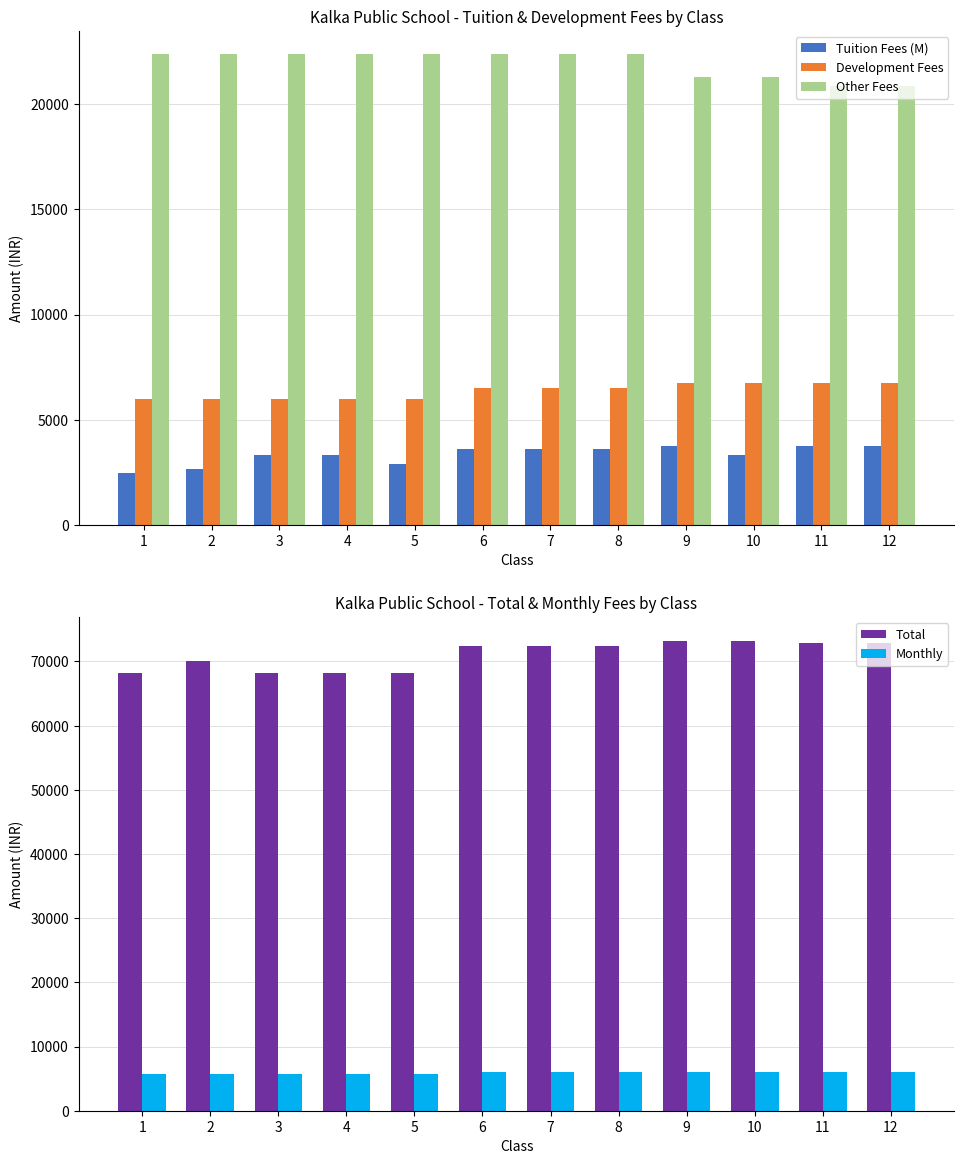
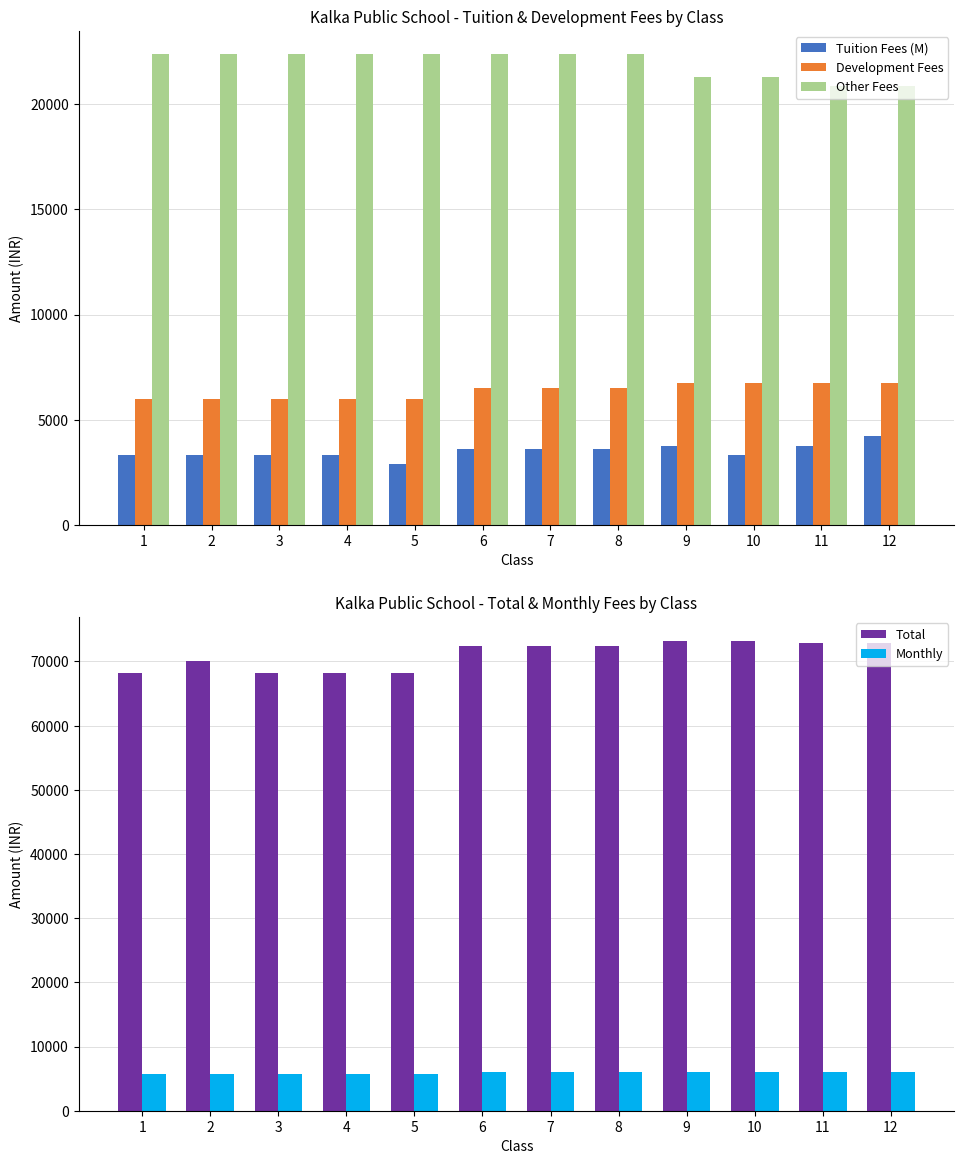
Kalka Public School - Tuition & Development Fees by Class, Tuition Fees (M), 1: 2500 -> 3300
Kalka Public School - Tuition & Development Fees by Class, Tuition Fees (M), 2: 2600 -> 3300
Kalka Public School - Tuition & Development Fees by Class, Tuition Fees (M), 12: 3800 -> 4200
